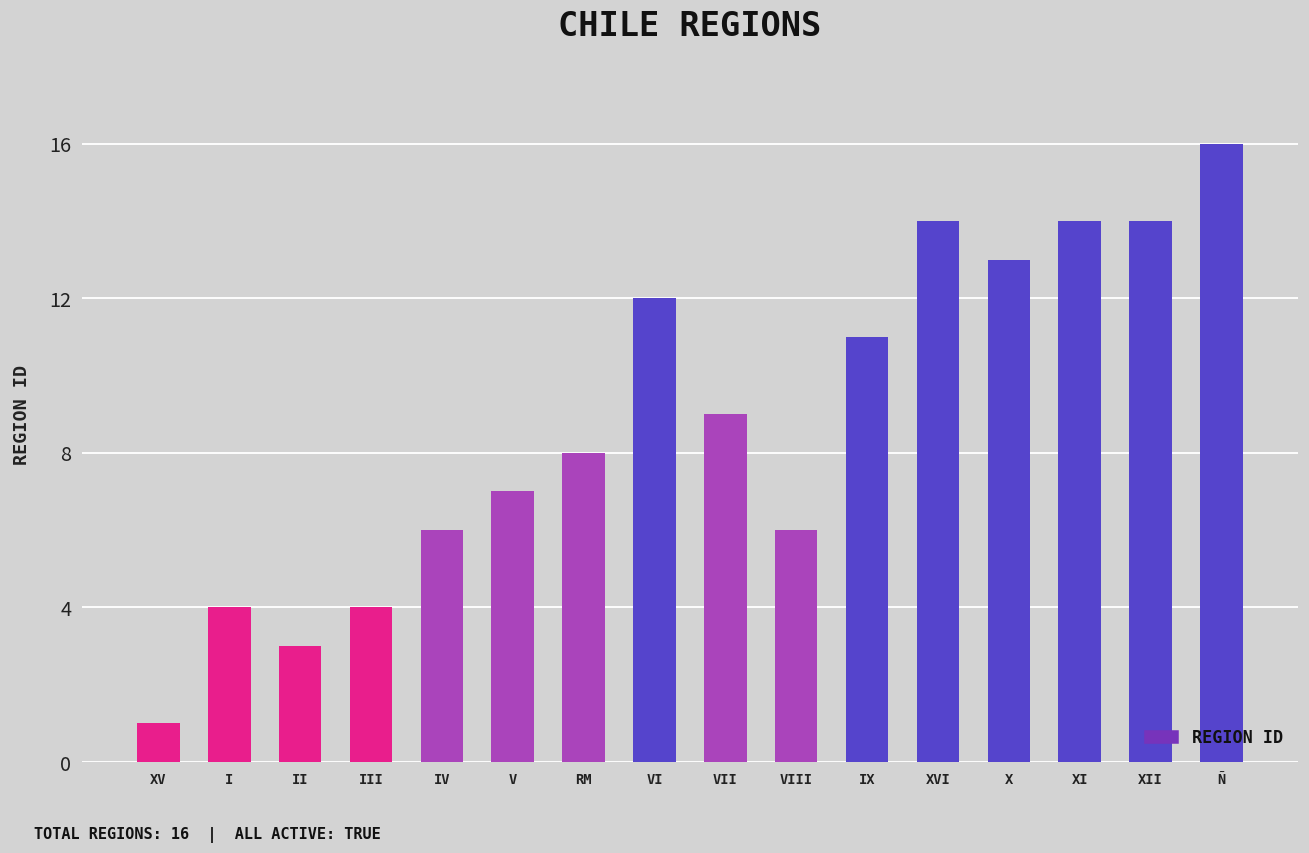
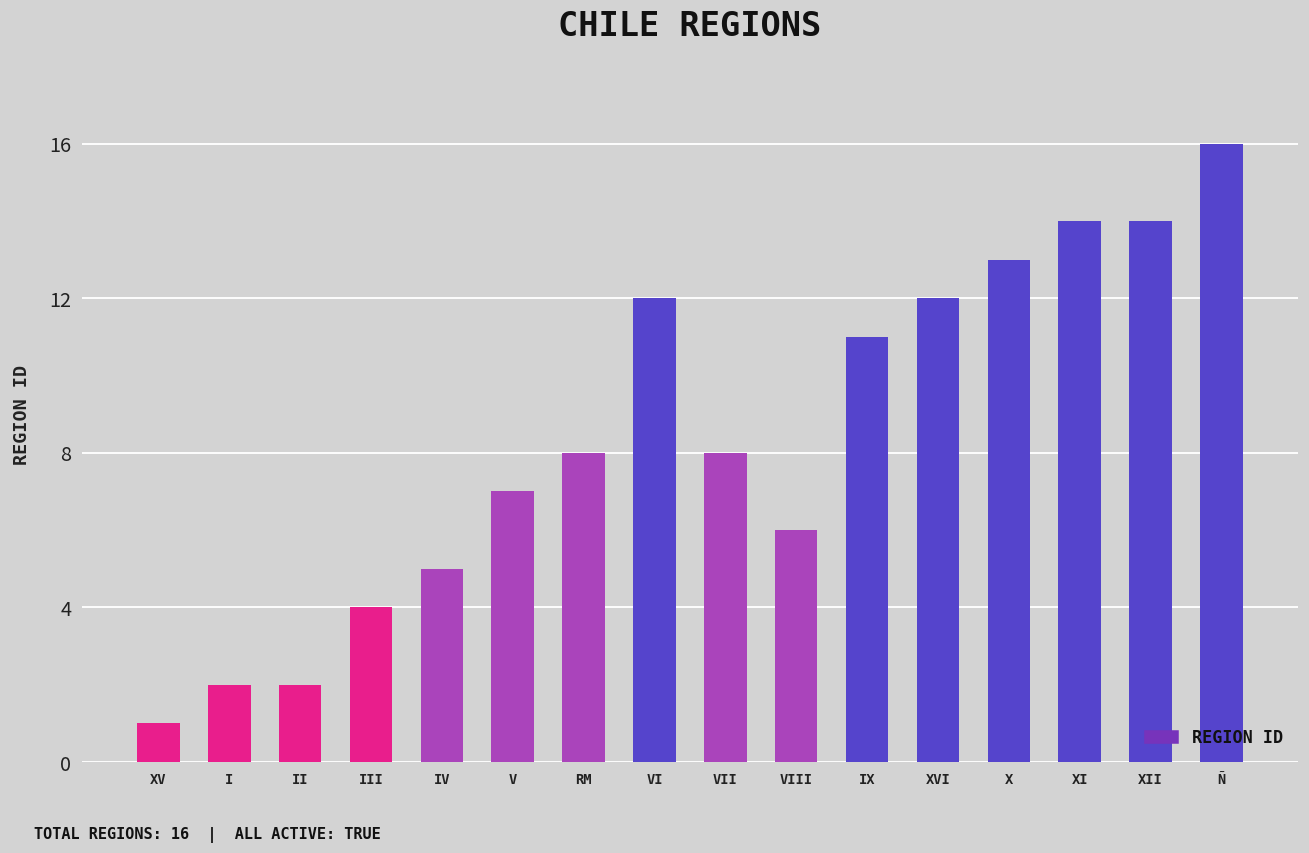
I: 4 -> 2
II: 3 -> 2
IV: 6 -> 5
VII: 9 -> 8
XVI: 14 -> 12
